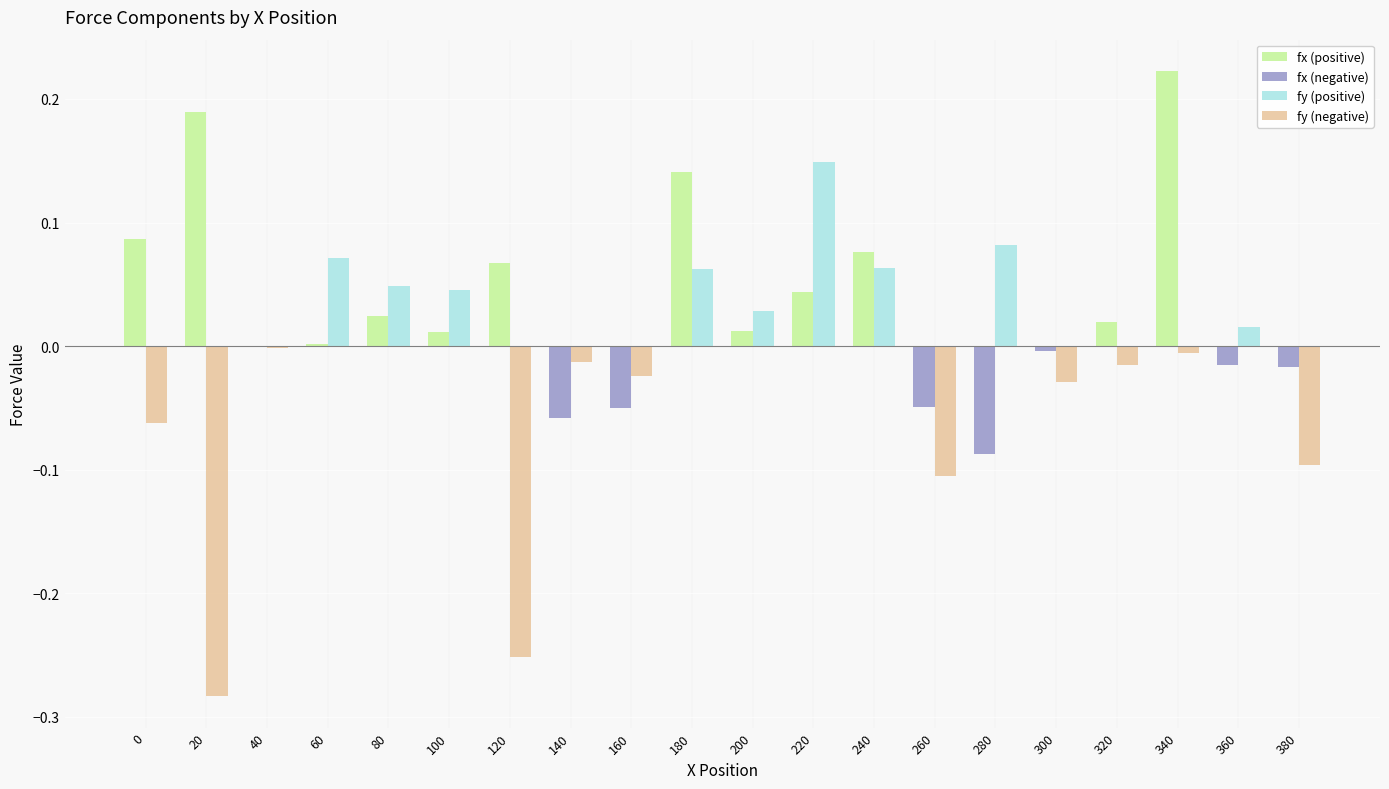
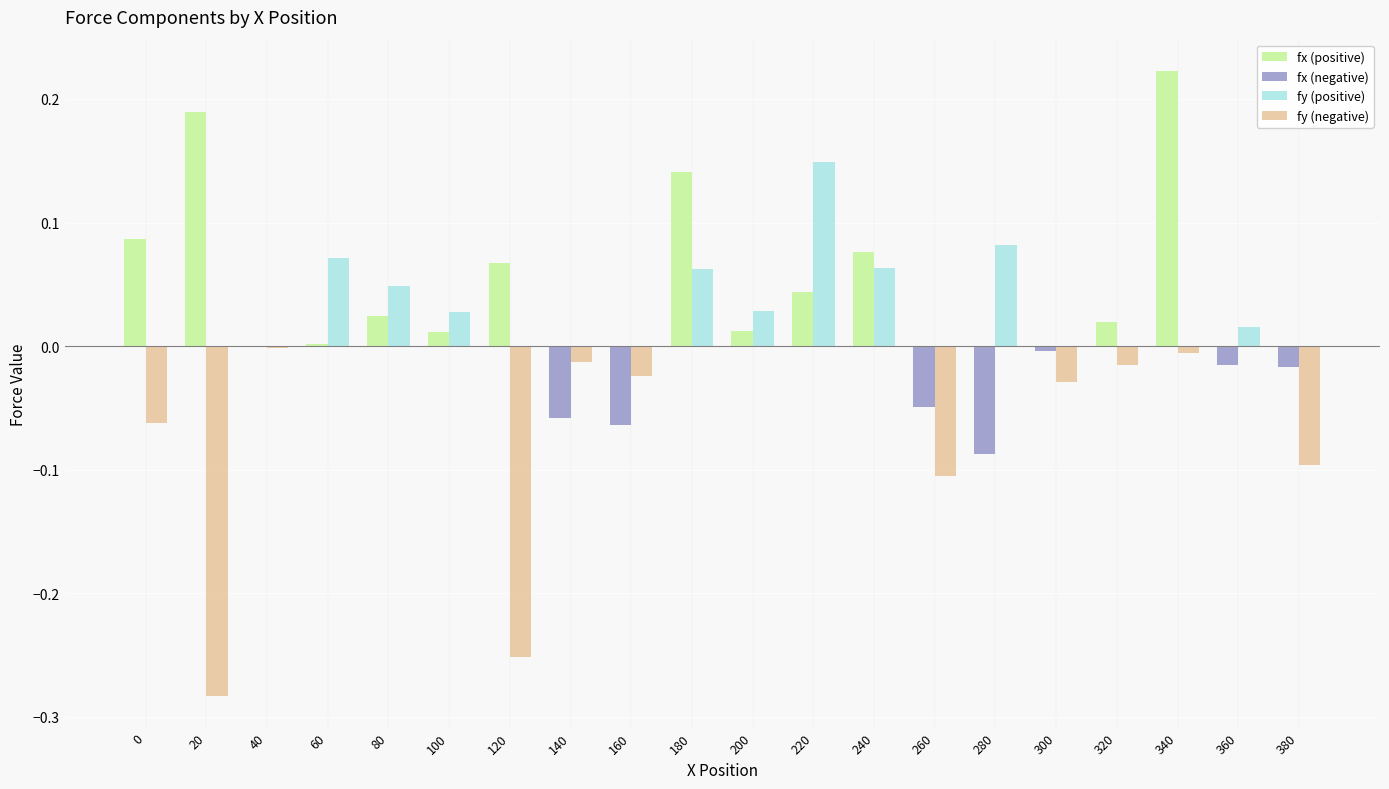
fy (positive), 100: 0.045 -> 0.028
fx (negative), 160: -0.050 -> -0.064
